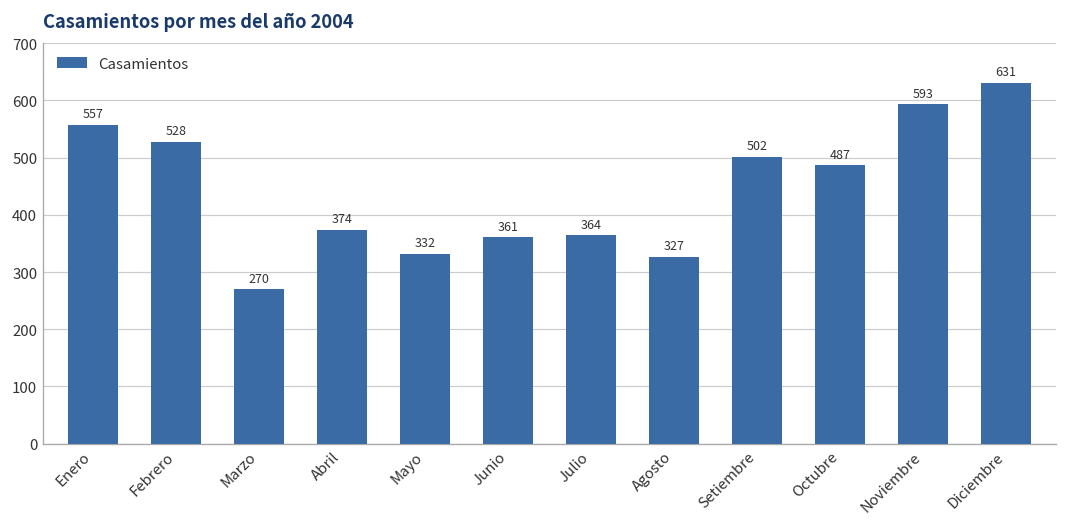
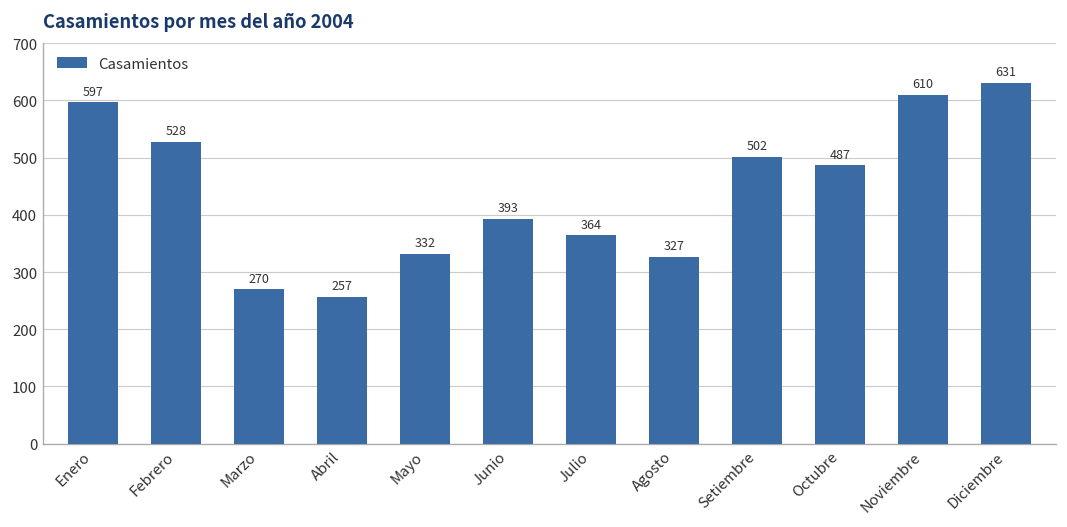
Enero: 557 -> 597
Abril: 374 -> 257
Junio: 361 -> 393
Noviembre: 593 -> 610
